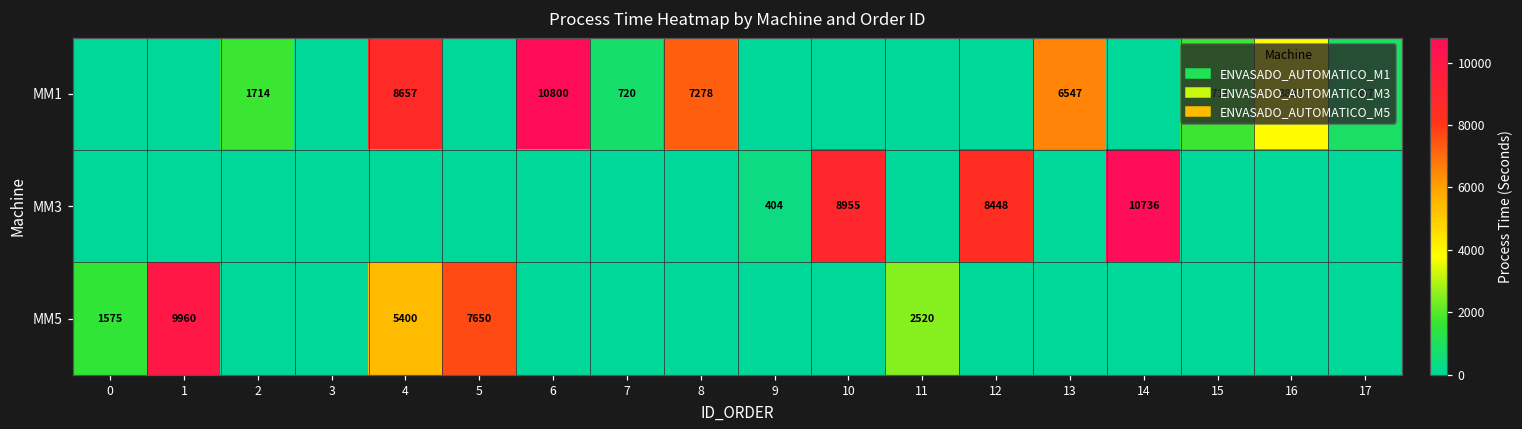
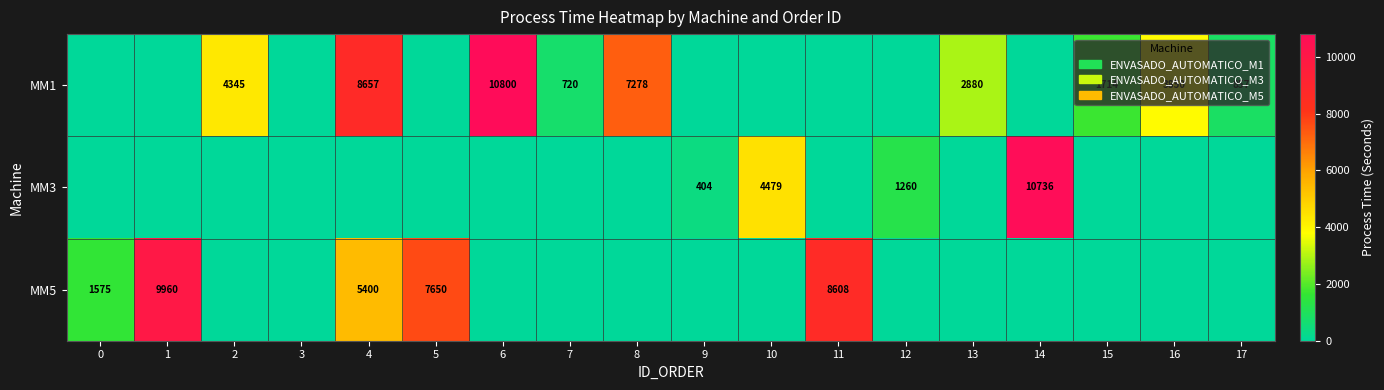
MM1, 2: 1714 -> 4345
MM1, 13: 6547 -> 2880
MM3, 10: 8955 -> 4479
MM3, 12: 8448 -> 1260
MM5, 11: 2520 -> 8608
